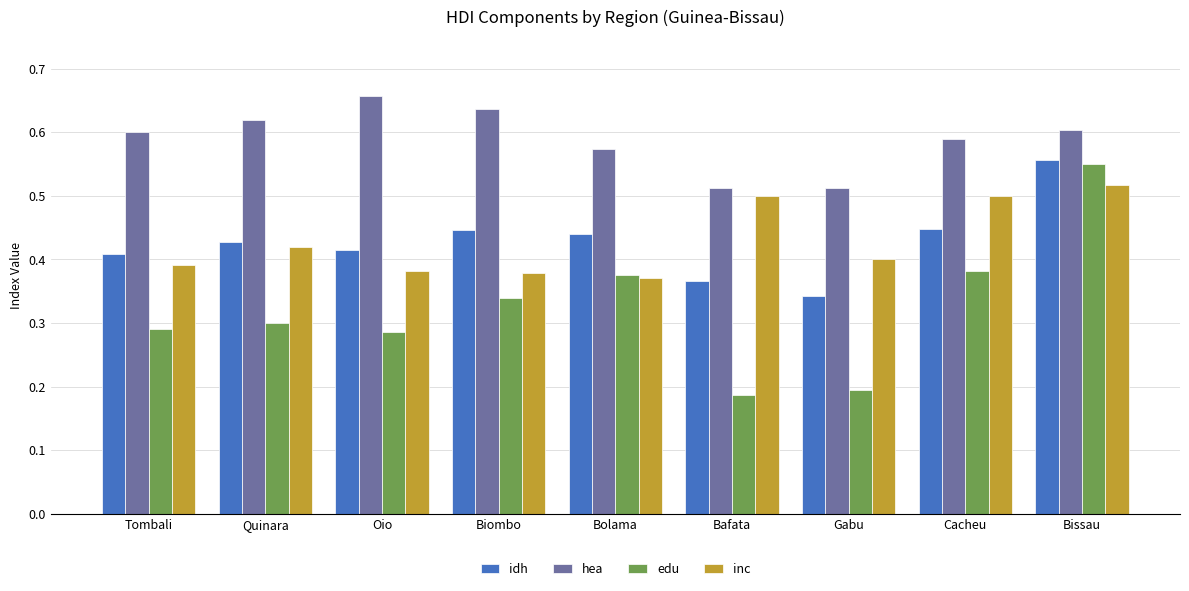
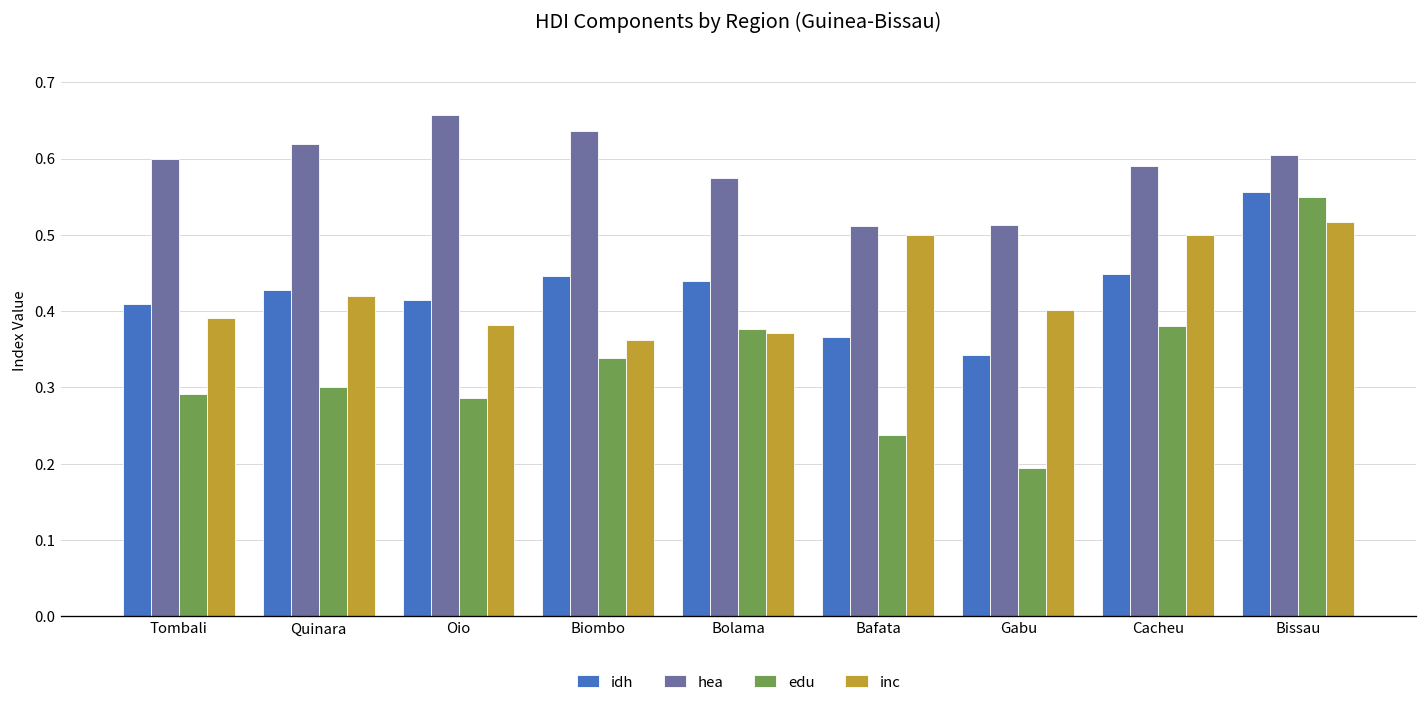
inc, Biombo: 0.38 -> 0.36
edu, Bafata: 0.19 -> 0.24
